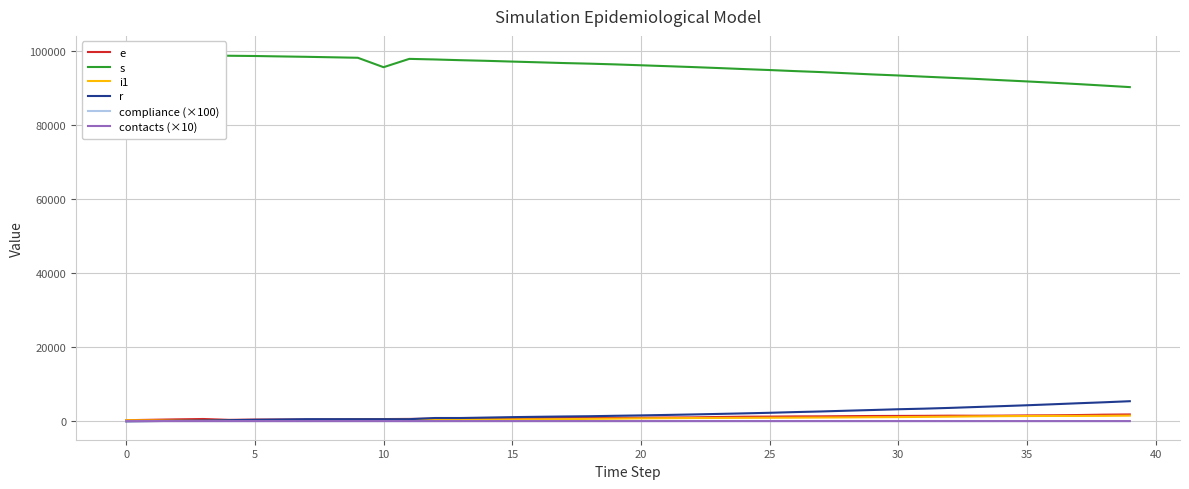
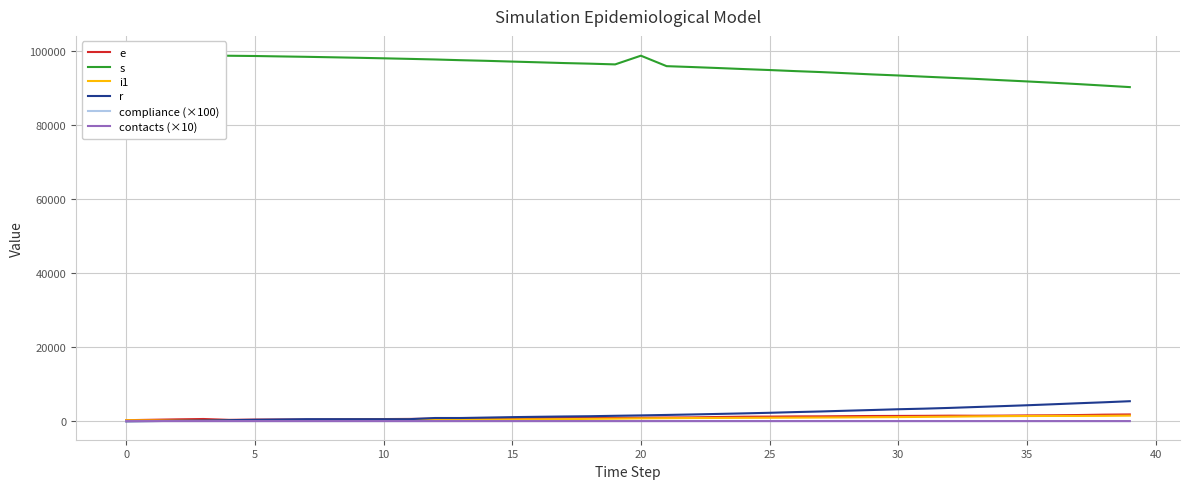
s, 10: 96000 -> 98000
s, 20: 96000 -> 99000
